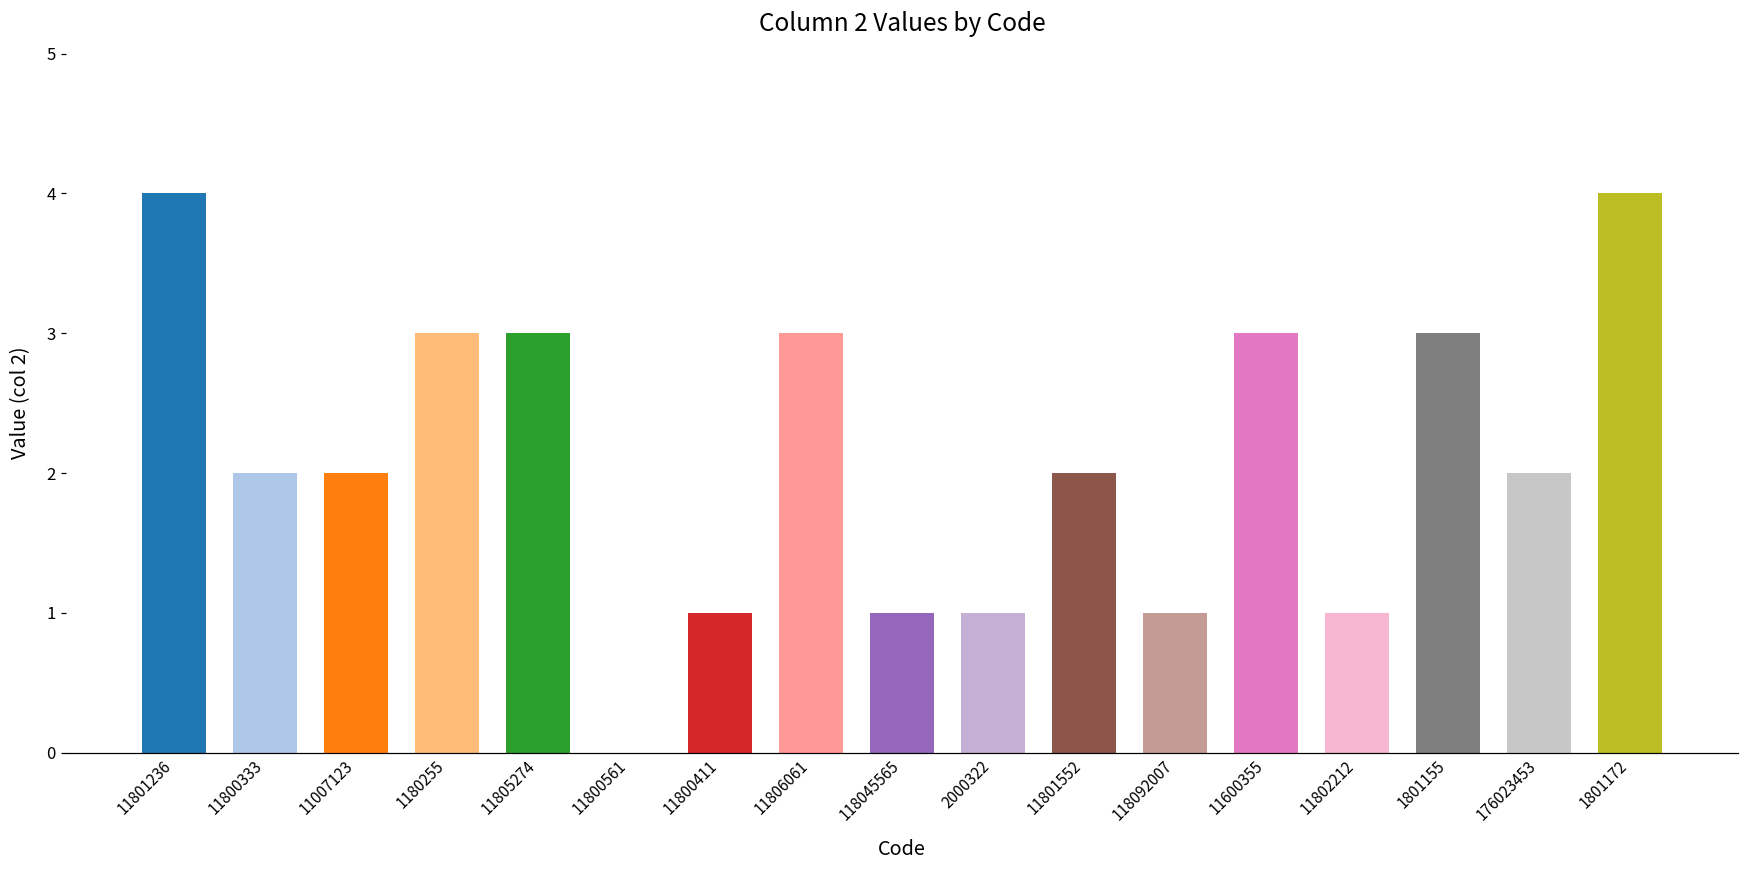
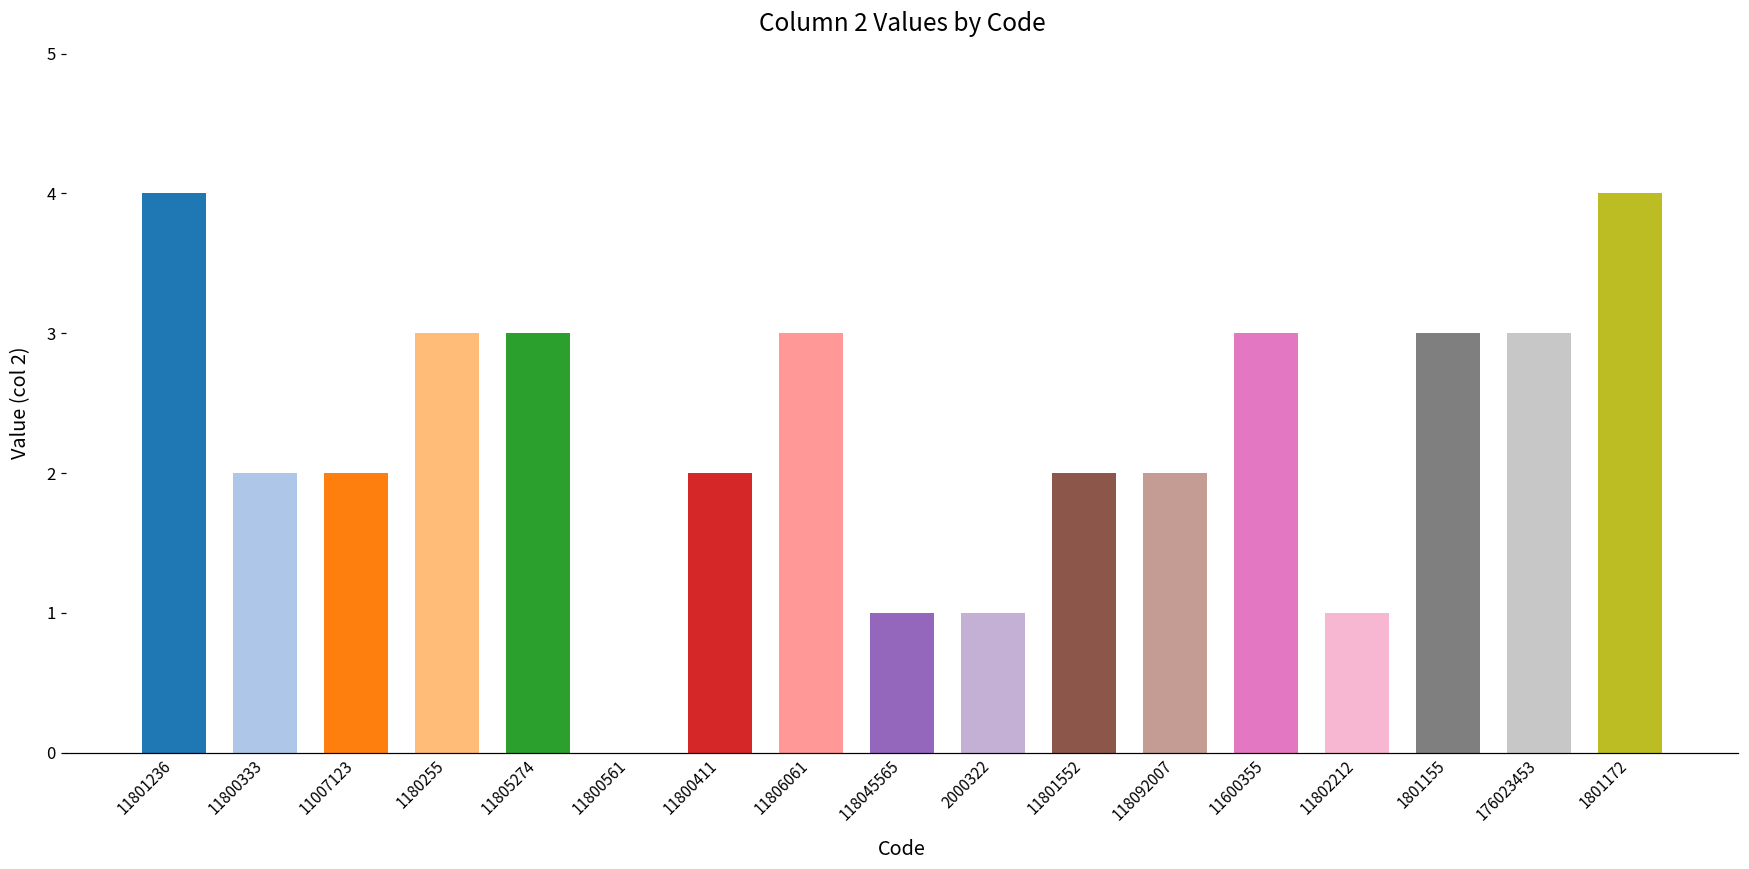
11800411: 1 -> 2
118092007: 1 -> 2
176023453: 2 -> 3
